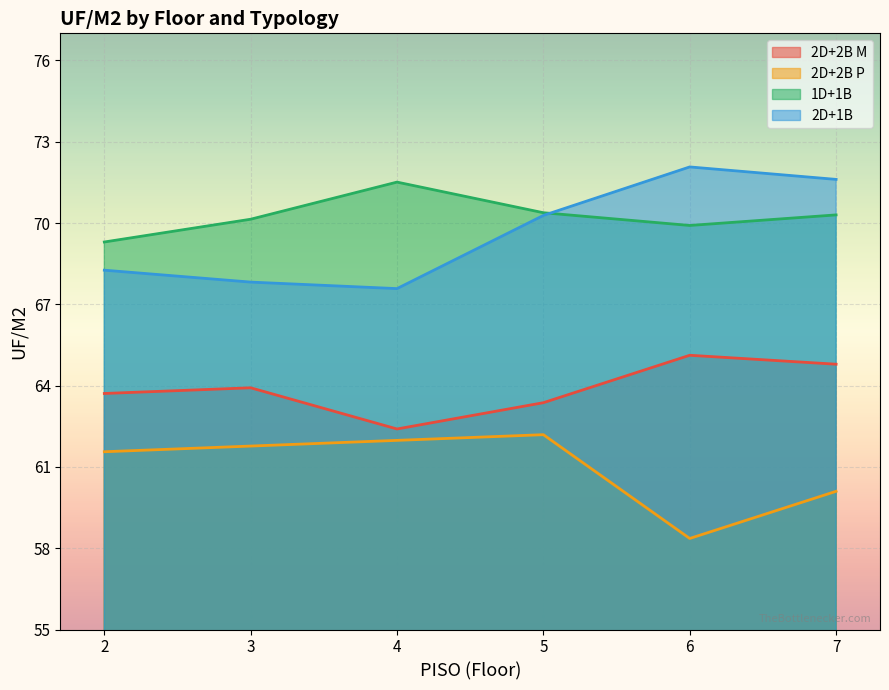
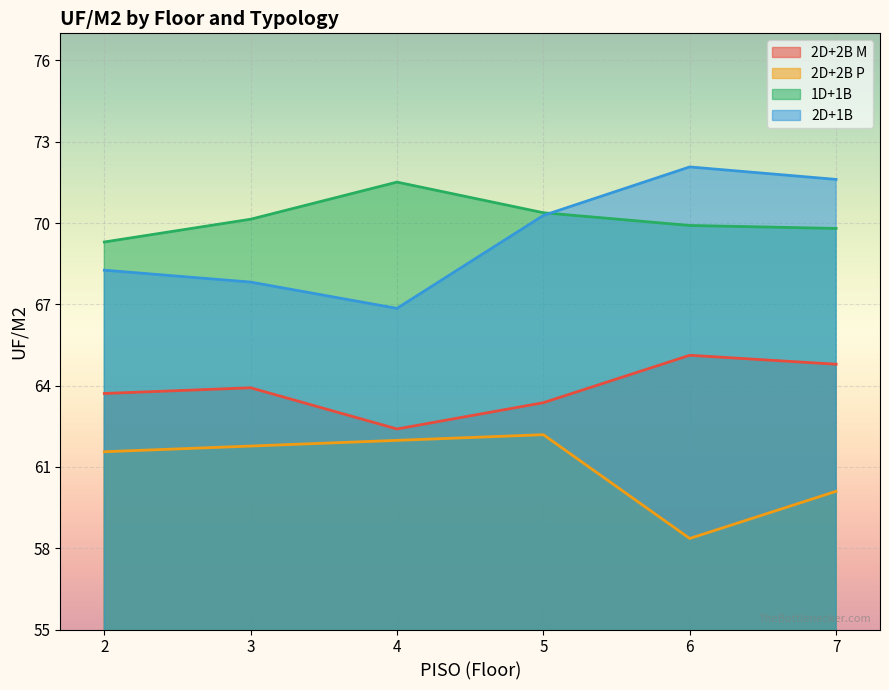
2D+1B, 4: 67.6 -> 66.9
1D+1B, 7: 70.3 -> 69.8
